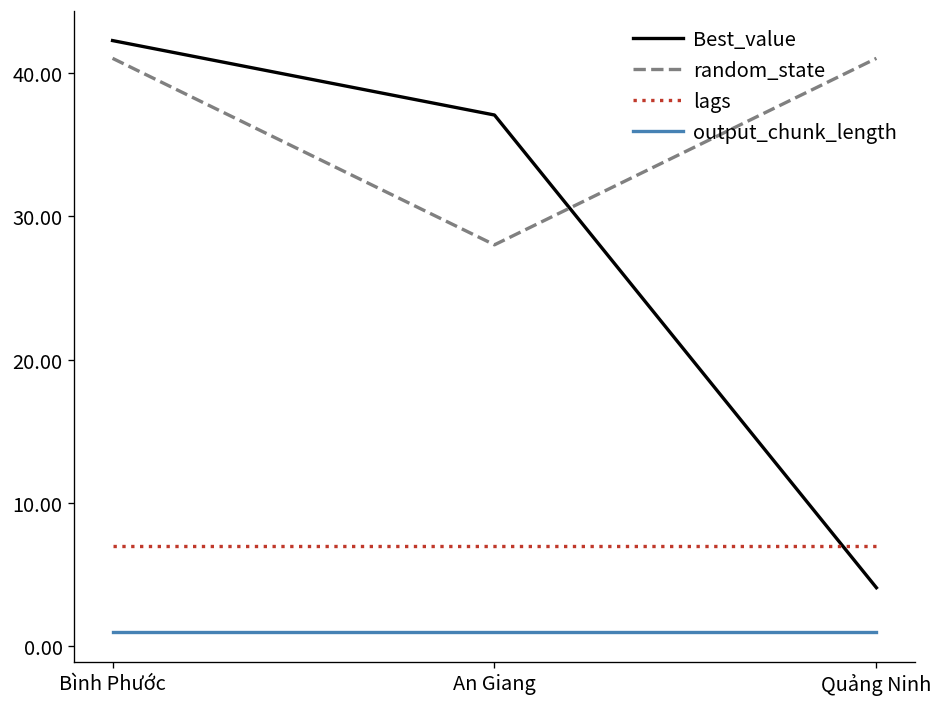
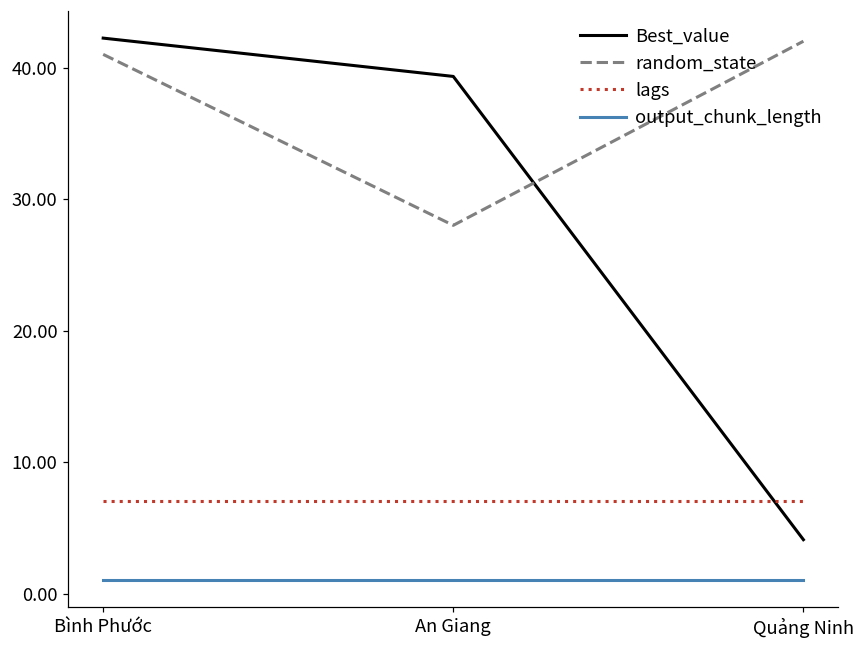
Best_value, An Giang: 37.0 -> 39.3
random_state, Quảng Ninh: 41 -> 42
